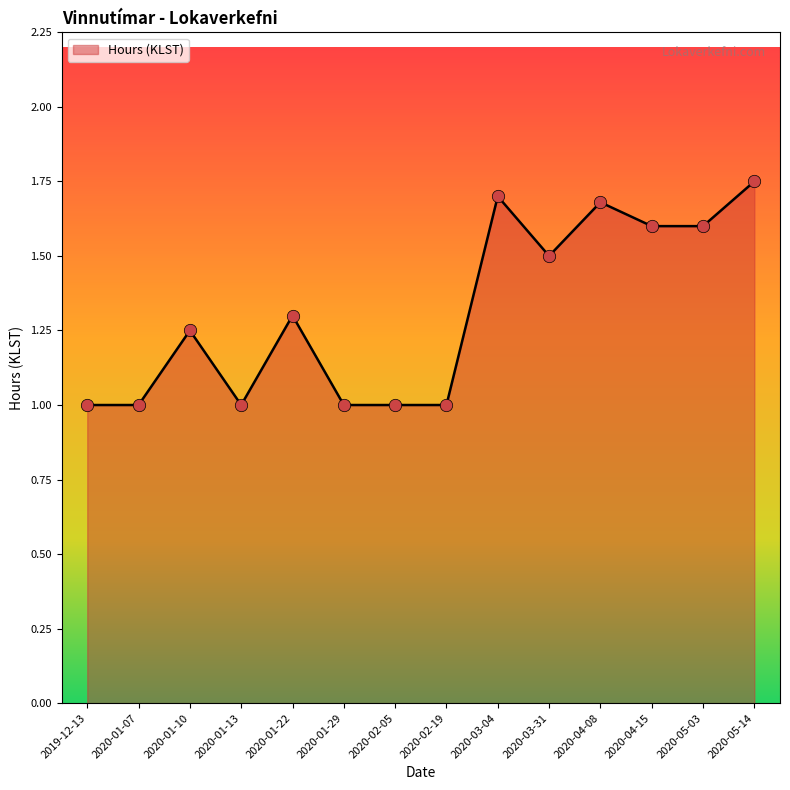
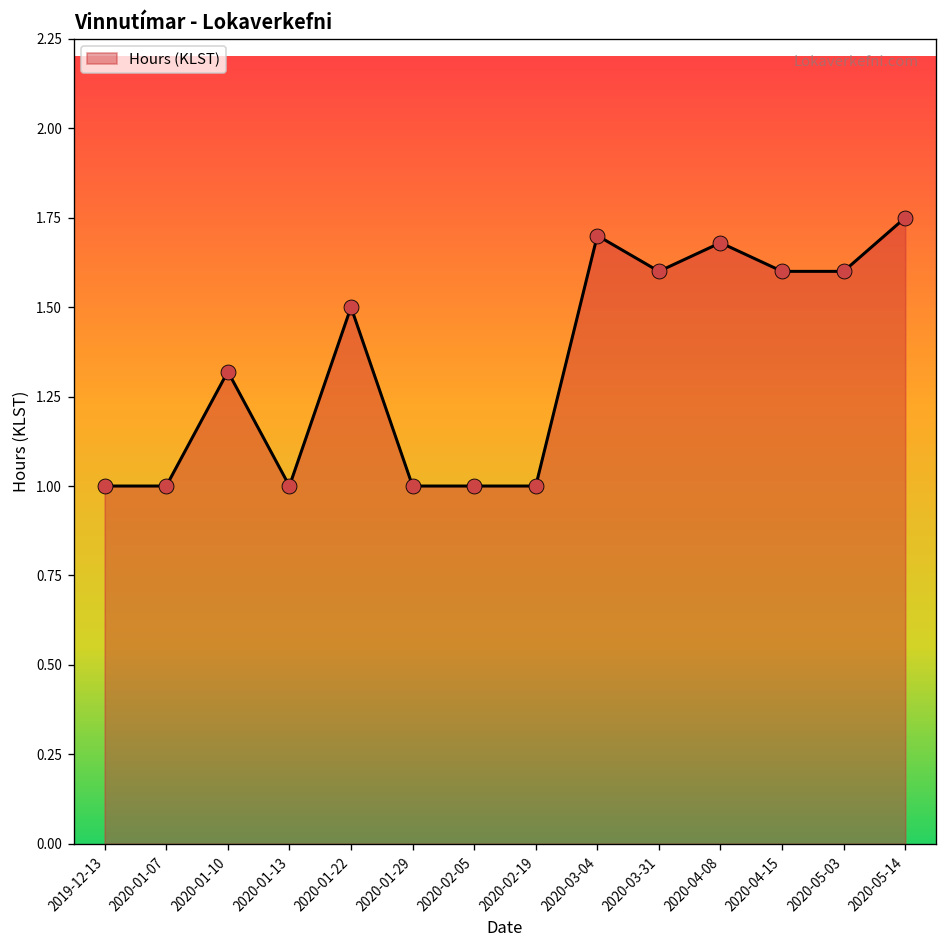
2020-01-10: 1.25 -> 1.32
2020-01-22: 1.3 -> 1.5
2020-03-31: 1.5 -> 1.6
